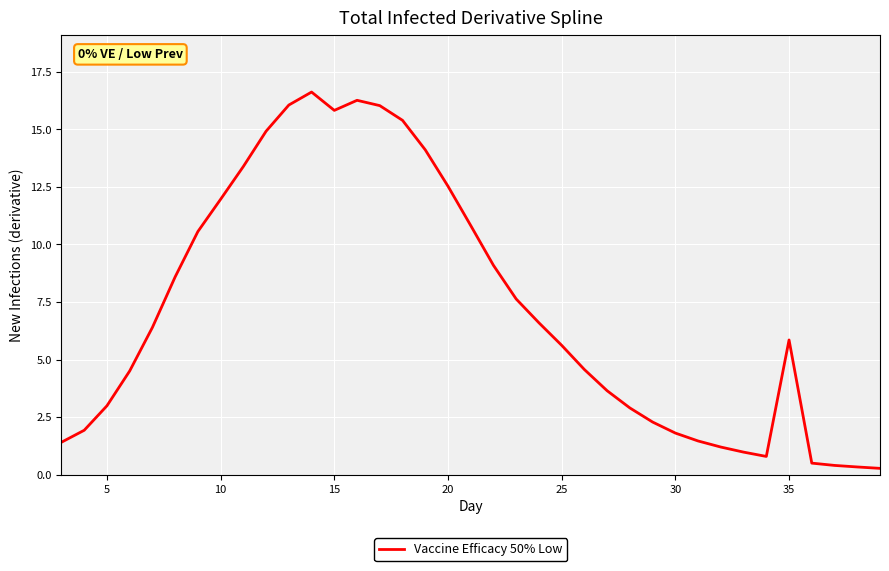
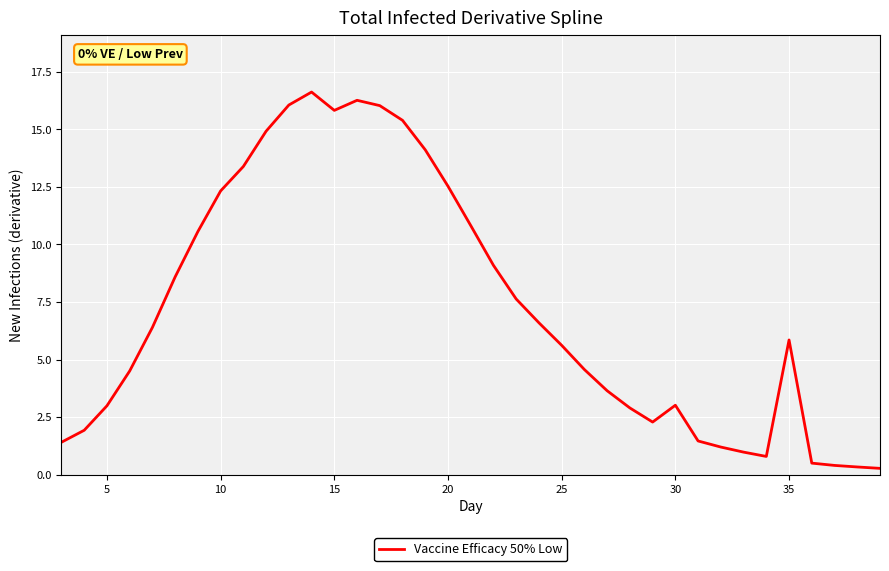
10: 12.0 -> 12.3
30: 1.8 -> 3.0
